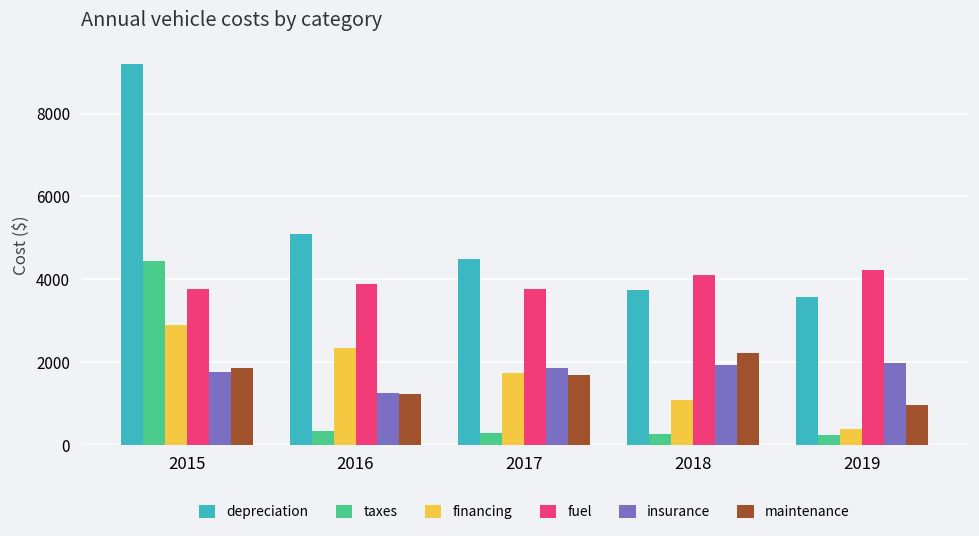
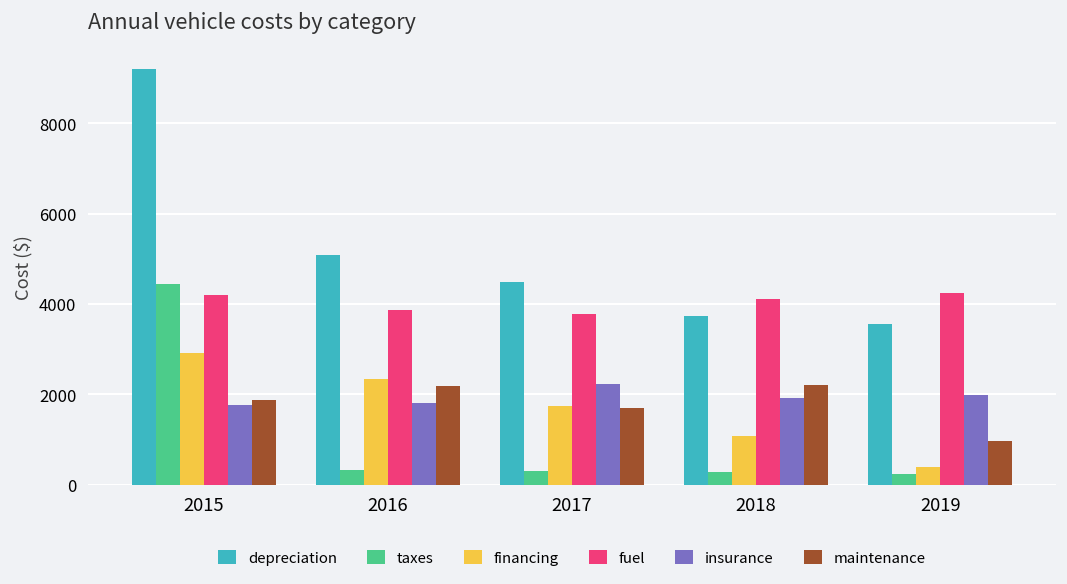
fuel, 2015: 3800 -> 4200
insurance, 2016: 1200 -> 1800
maintenance, 2016: 1200 -> 2200
insurance, 2017: 1900 -> 2200
